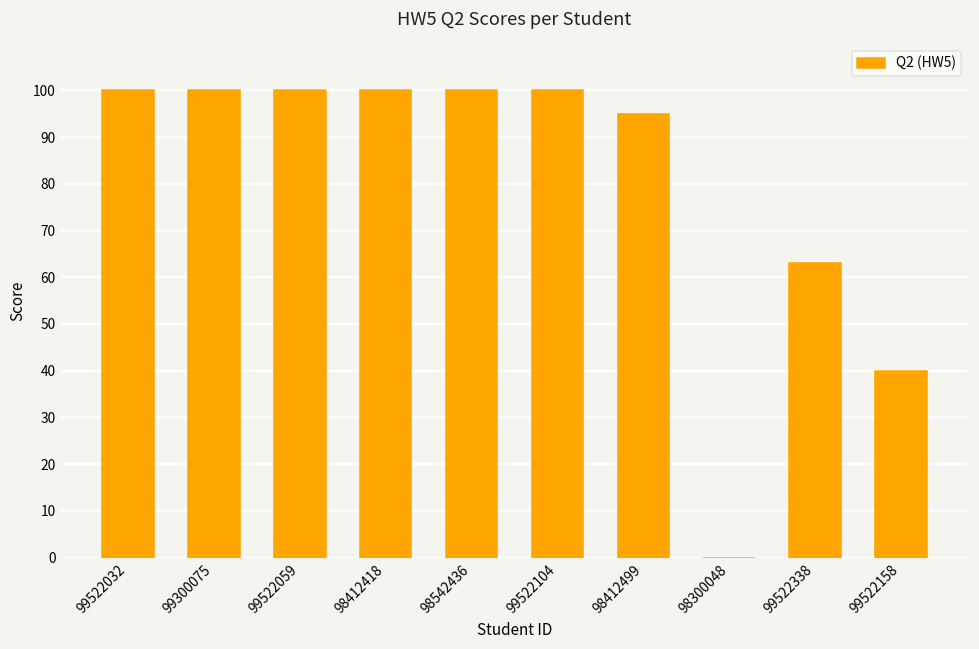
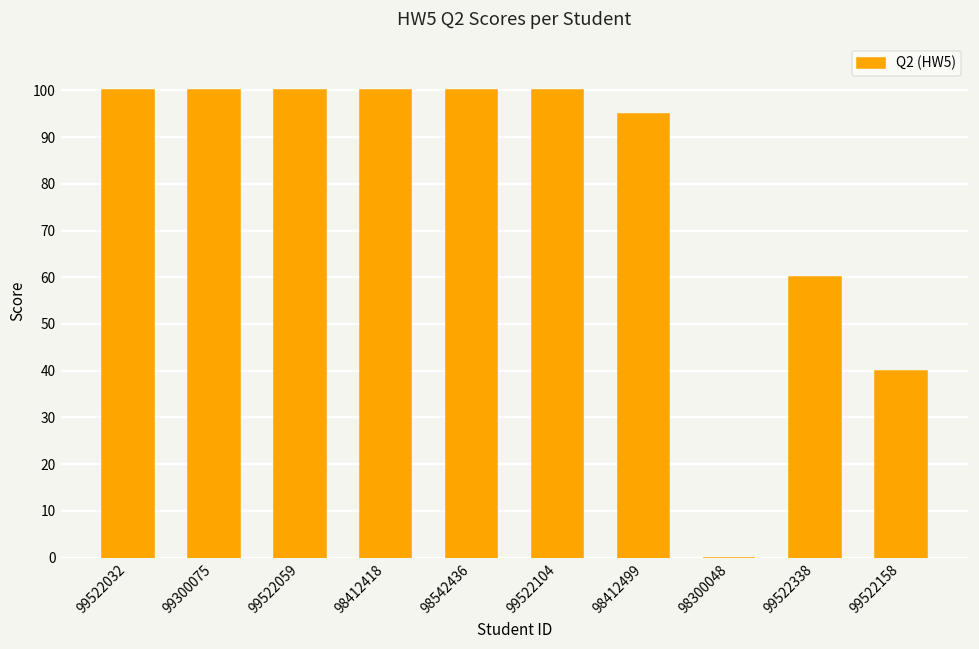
99522338: 63 -> 60
